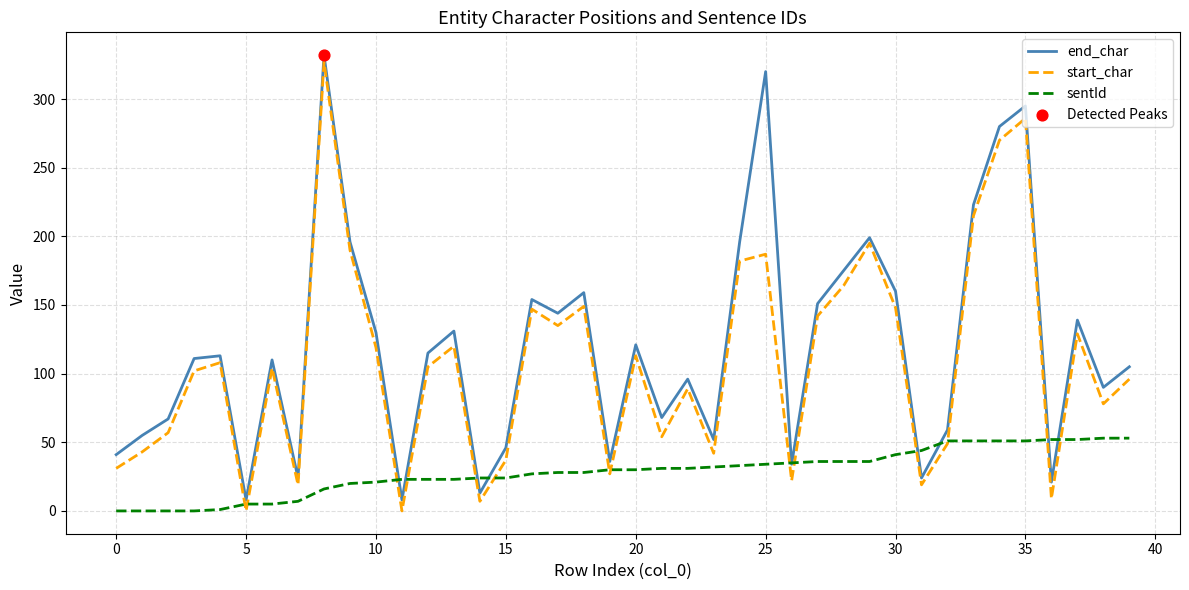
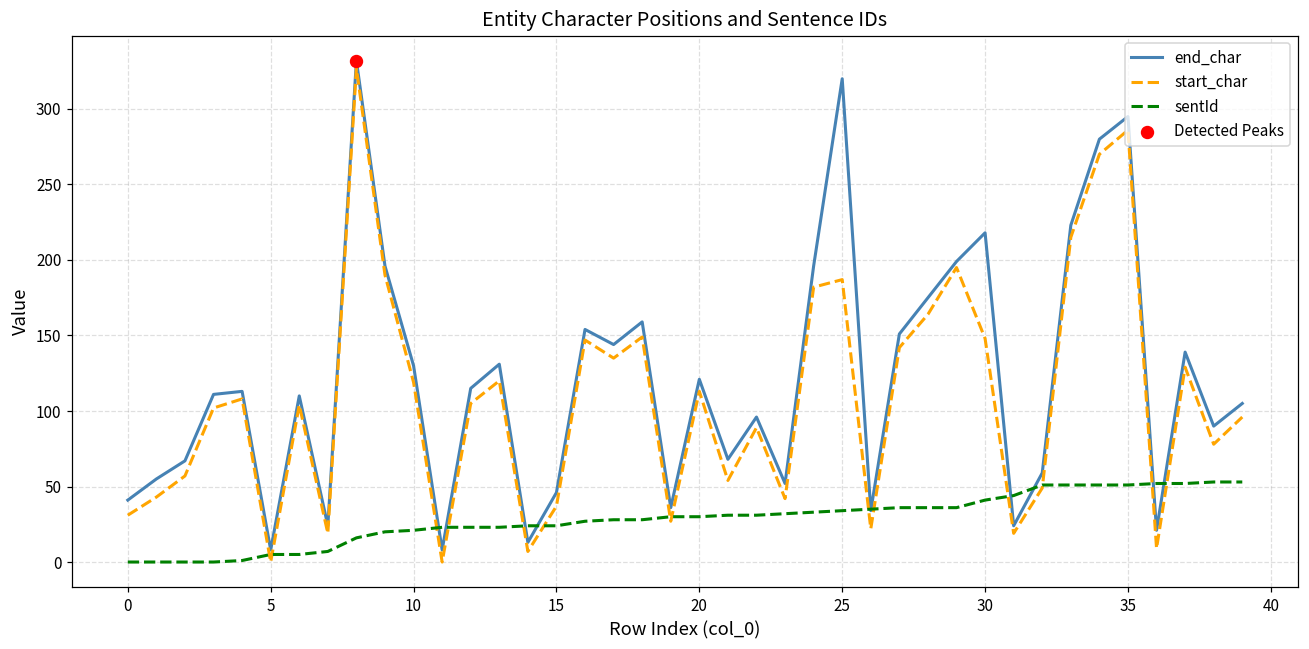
end_char, 30: 160 -> 218
